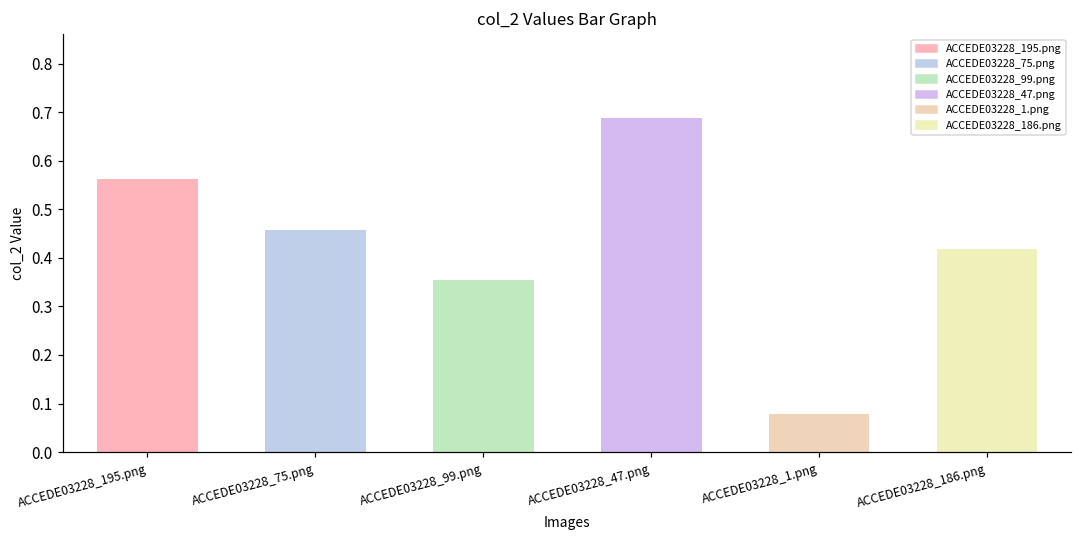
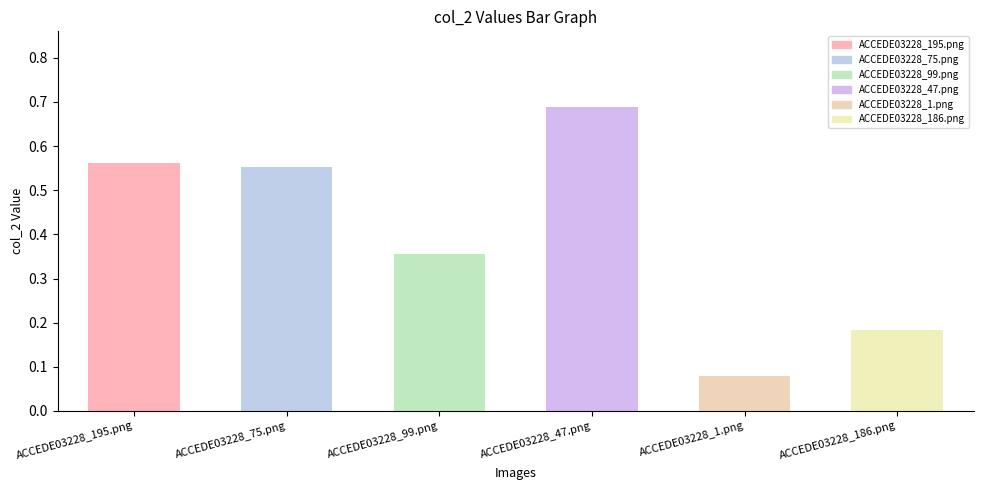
ACCEDE03228_75.png: 0.46 -> 0.55
ACCEDE03228_186.png: 0.42 -> 0.18
